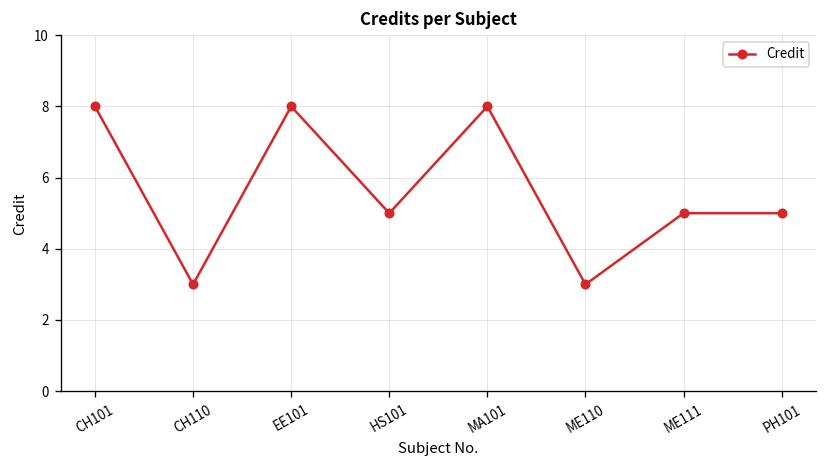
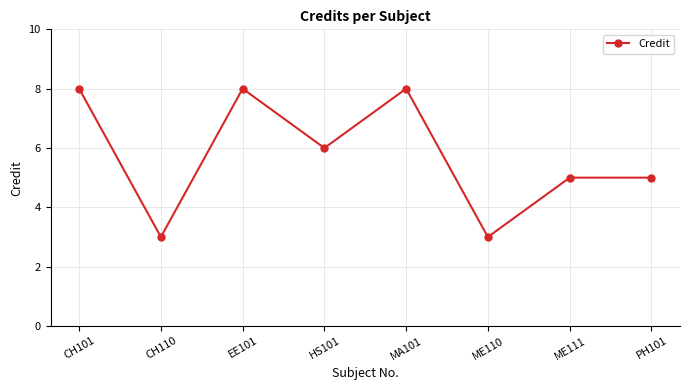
HS101: 5 -> 6
